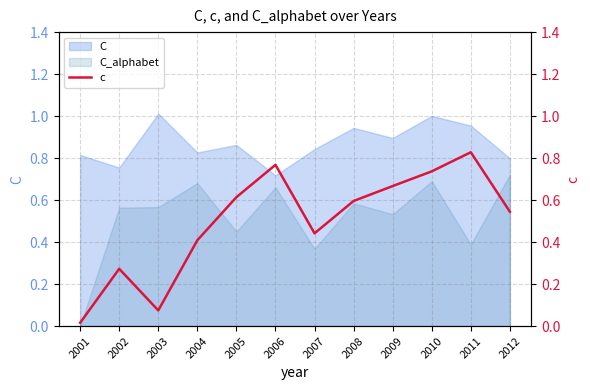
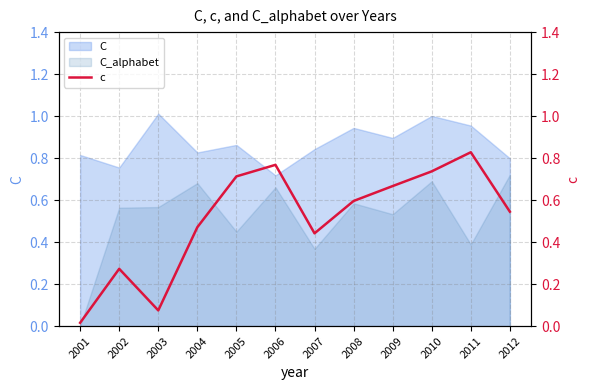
c, 2004: 0.41 -> 0.47
c, 2005: 0.61 -> 0.71
